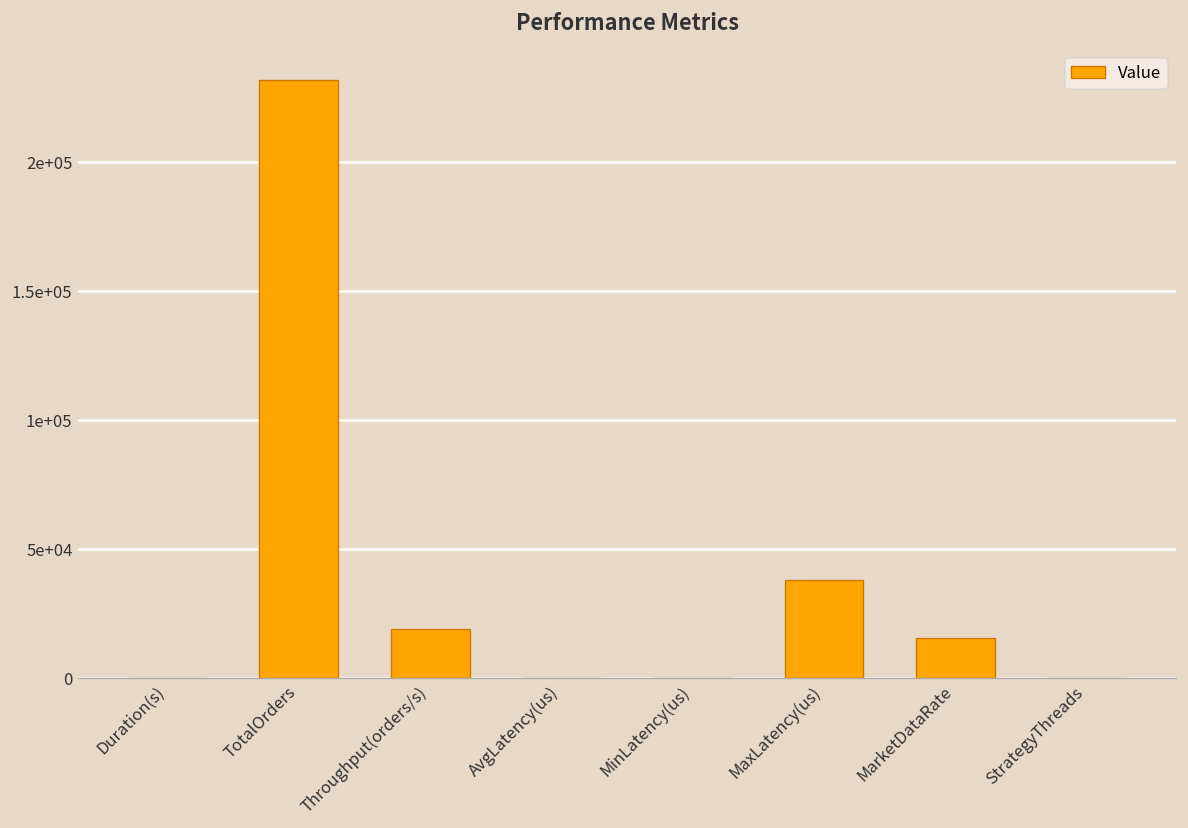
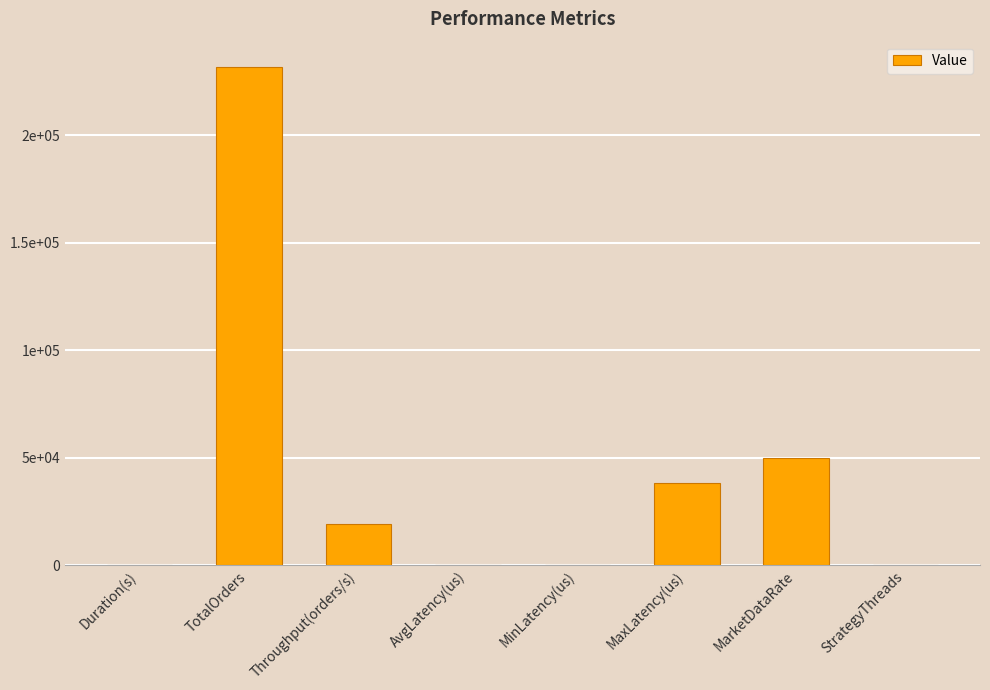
MarketDataRate: 15000 -> 50000
